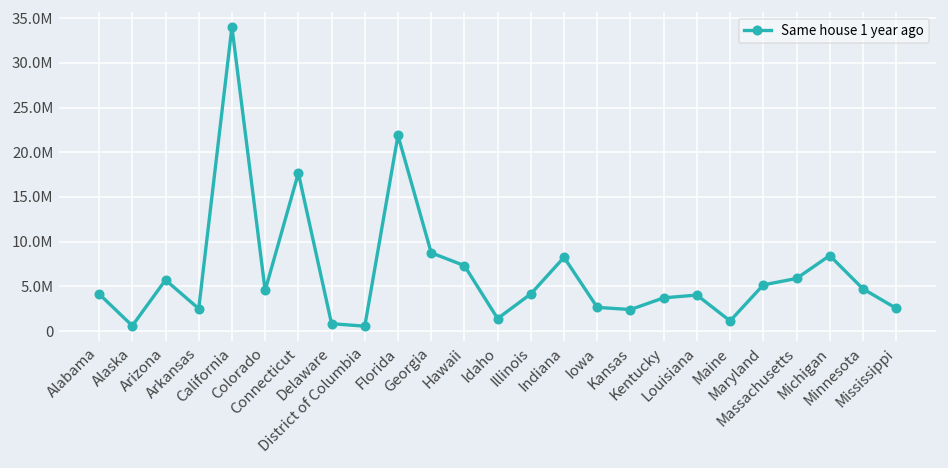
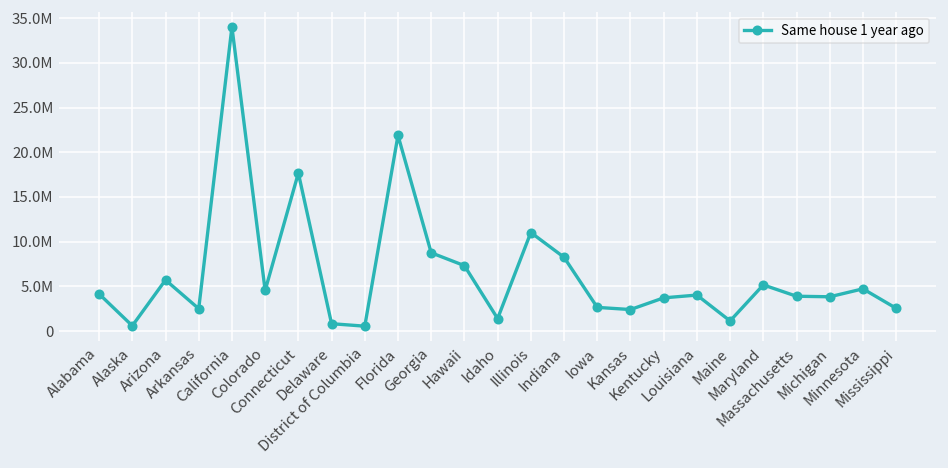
Illinois: 4000000 -> 11000000
Massachusetts: 6000000 -> 4000000
Michigan: 8000000 -> 4000000
